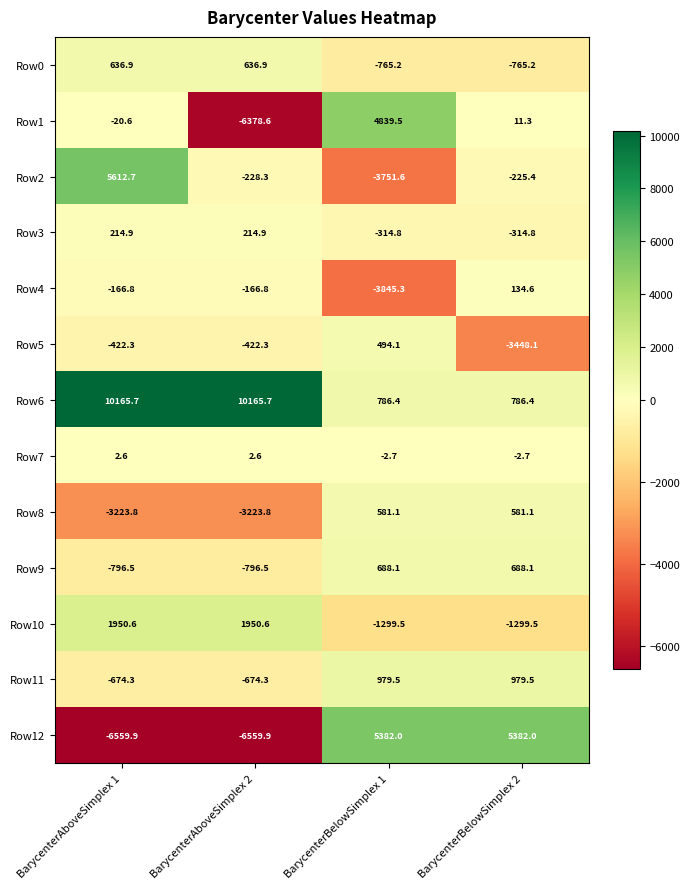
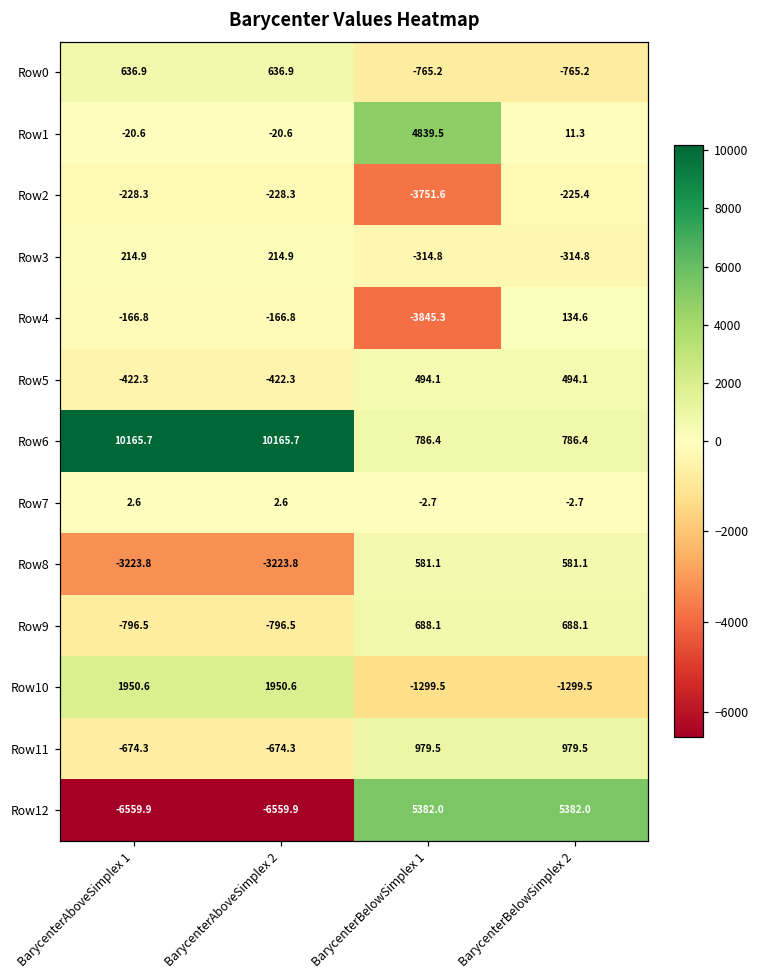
Row1, BarycenterAboveSimplex 2: -6378.6 -> -20.6
Row2, BarycenterAboveSimplex 1: 5612.7 -> -228.3
Row5, BarycenterBelowSimplex 2: -3448.1 -> 494.1
